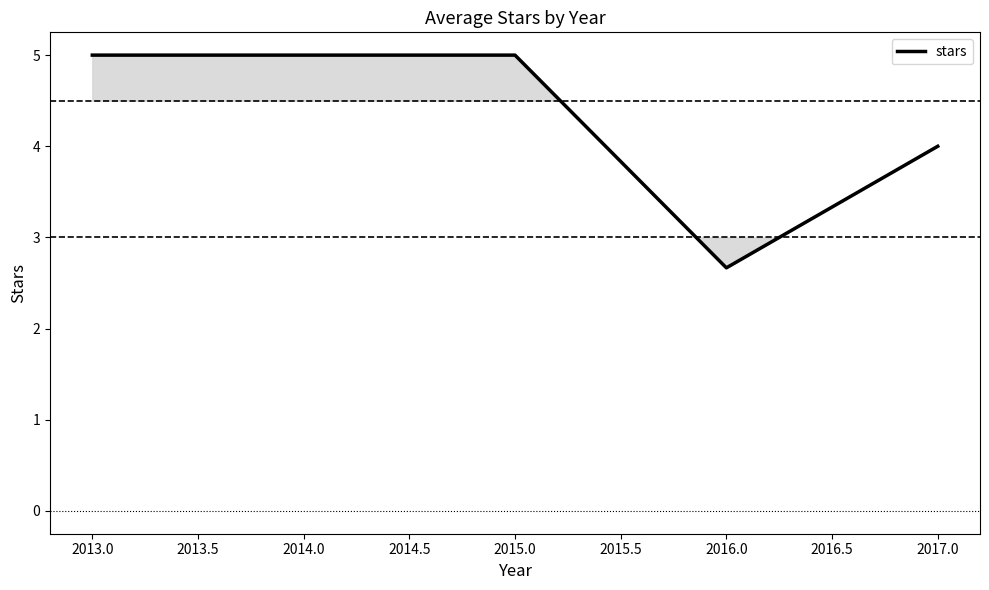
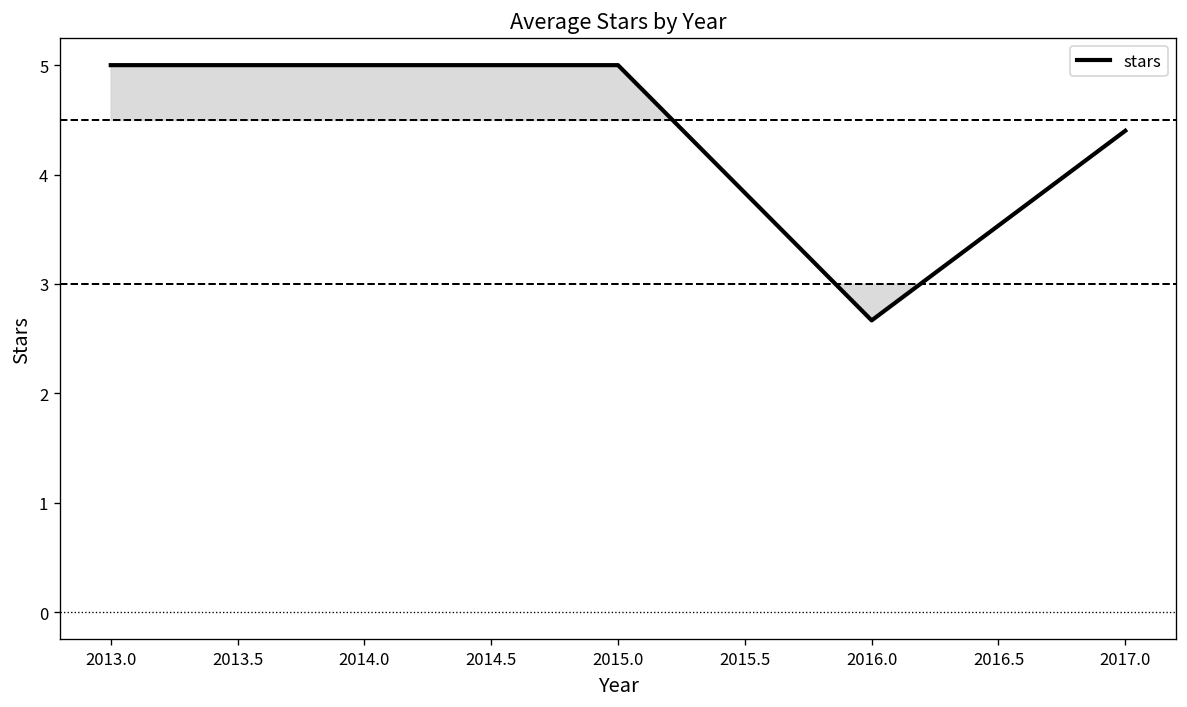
stars, 2017.0: 4.0 -> 4.4
